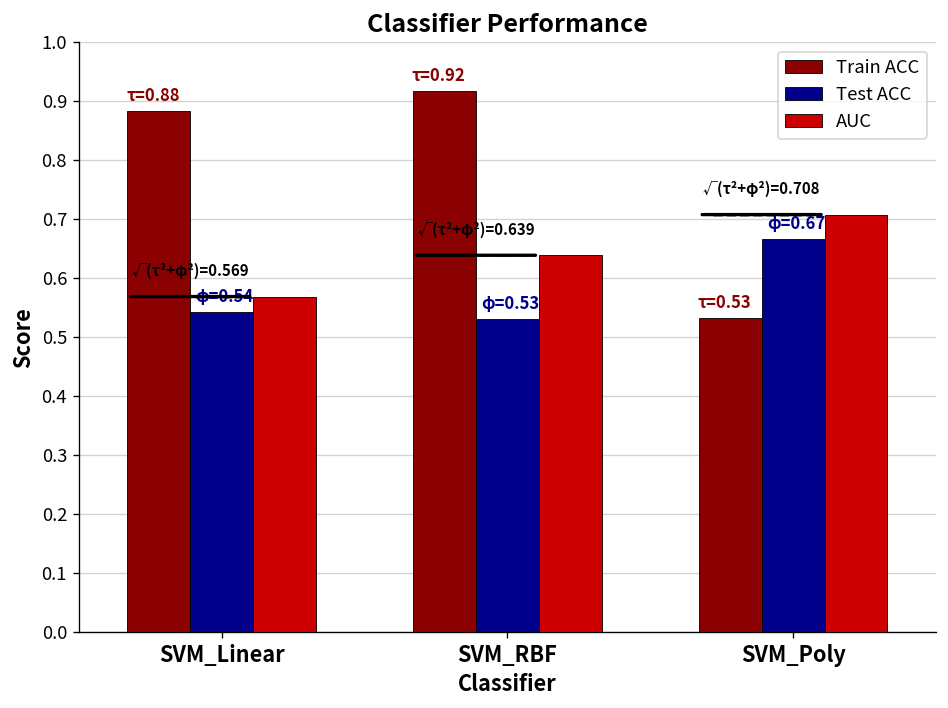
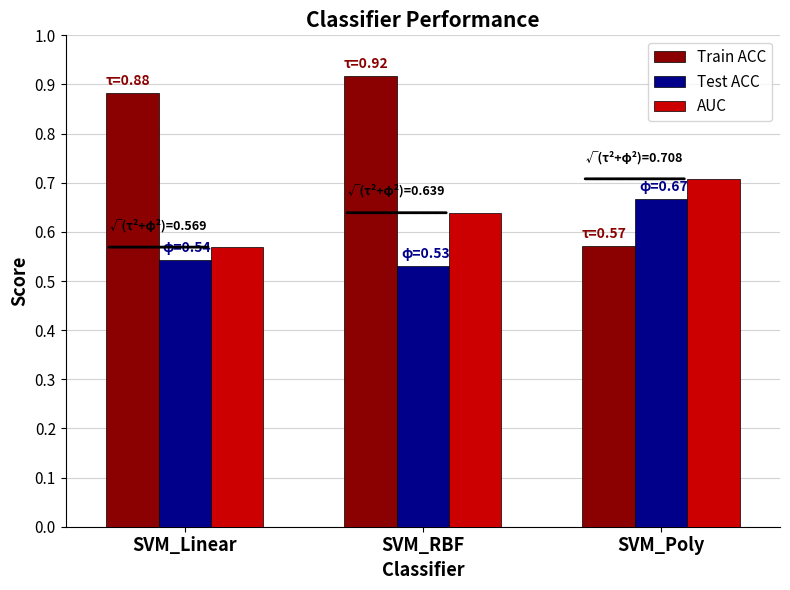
Train ACC, SVM_Poly: 0.53 -> 0.57
